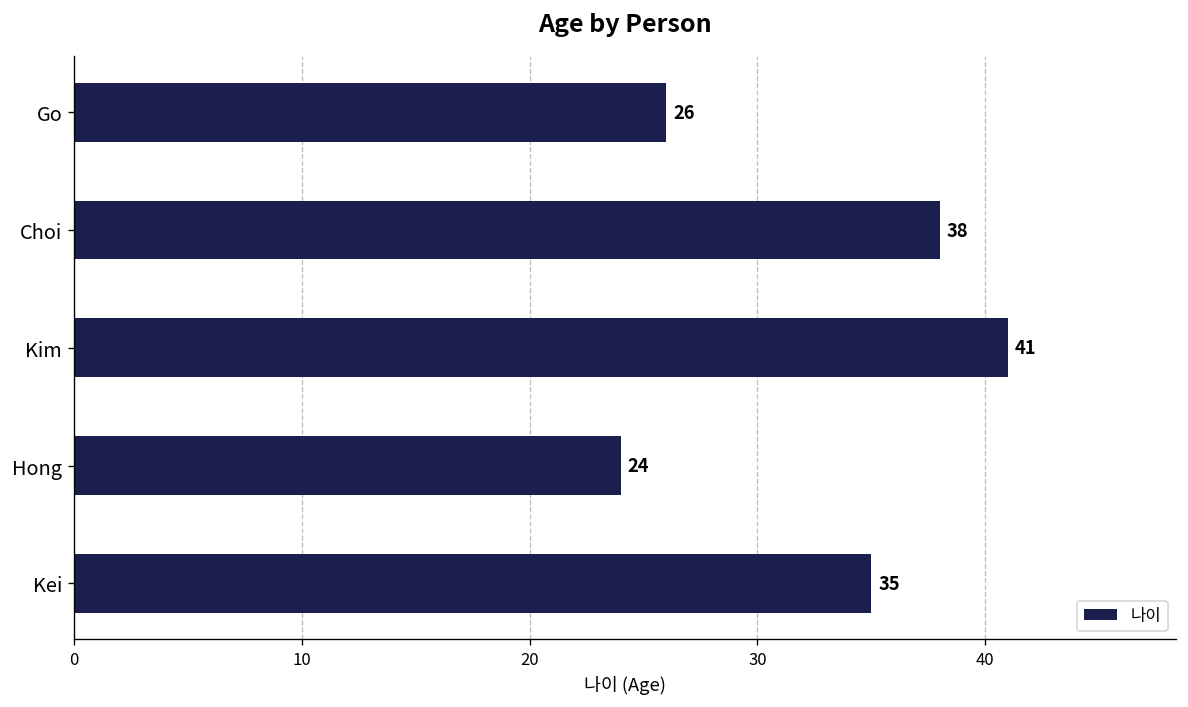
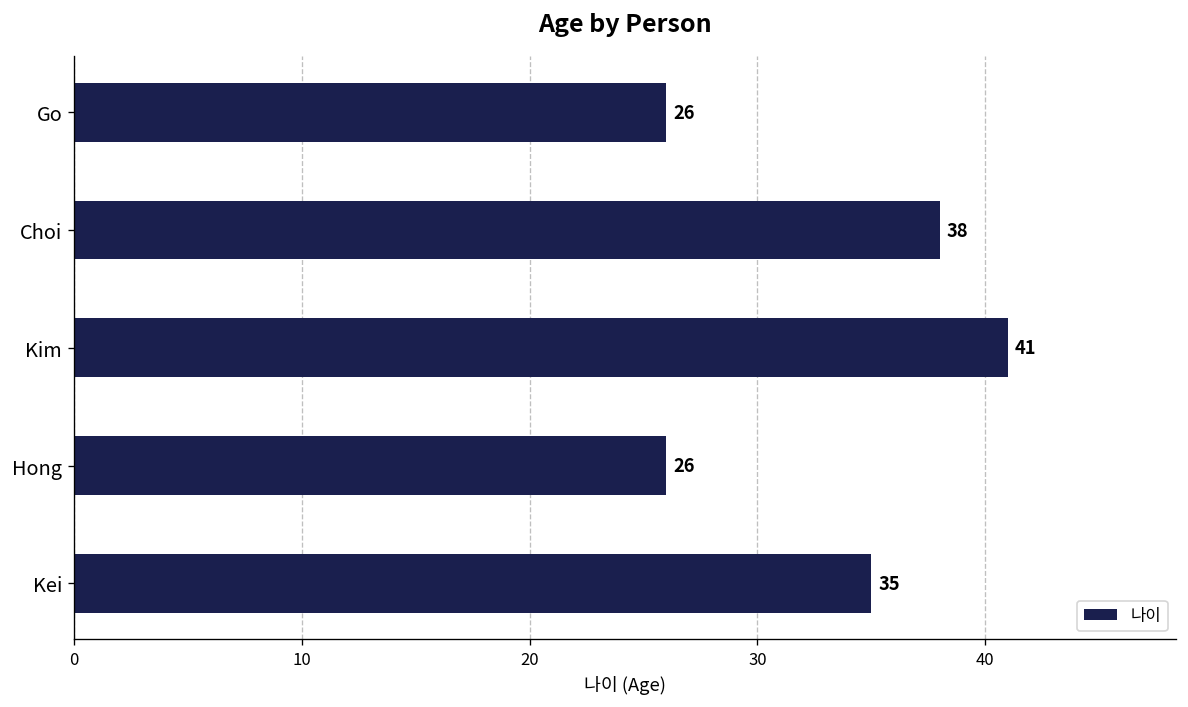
Hong: 24 -> 26
